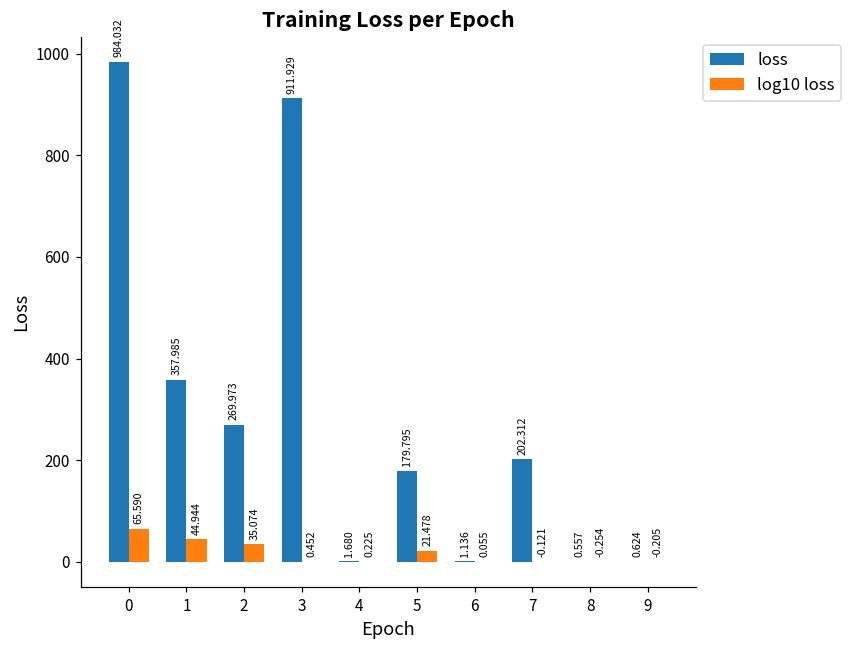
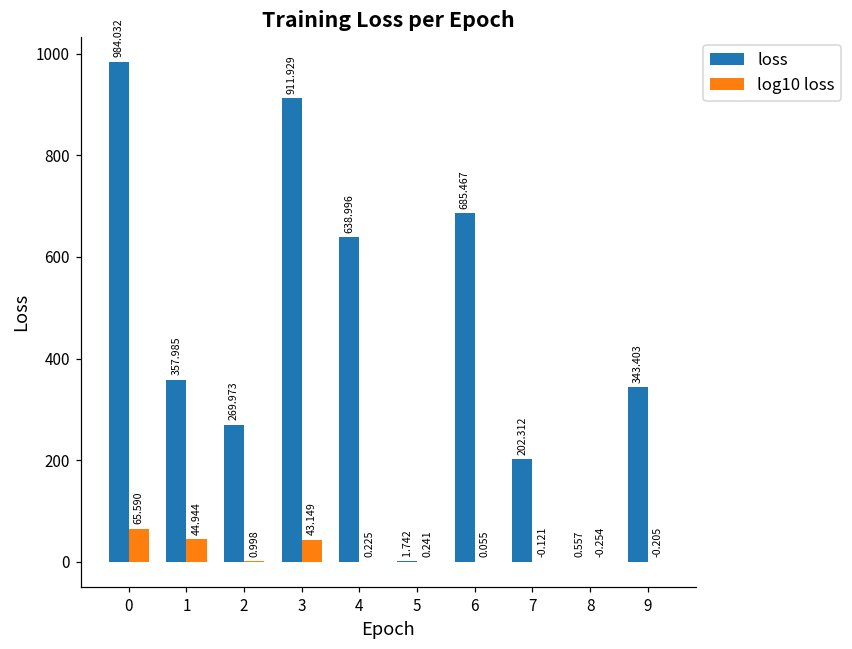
log10 loss, 2: 35.074 -> 0.998
log10 loss, 3: 0.452 -> 43.149
loss, 4: 1.680 -> 638.996
loss, 5: 179.795 -> 1.742
log10 loss, 5: 21.478 -> 0.241
loss, 6: 1.136 -> 685.467
loss, 9: 0.624 -> 343.403
